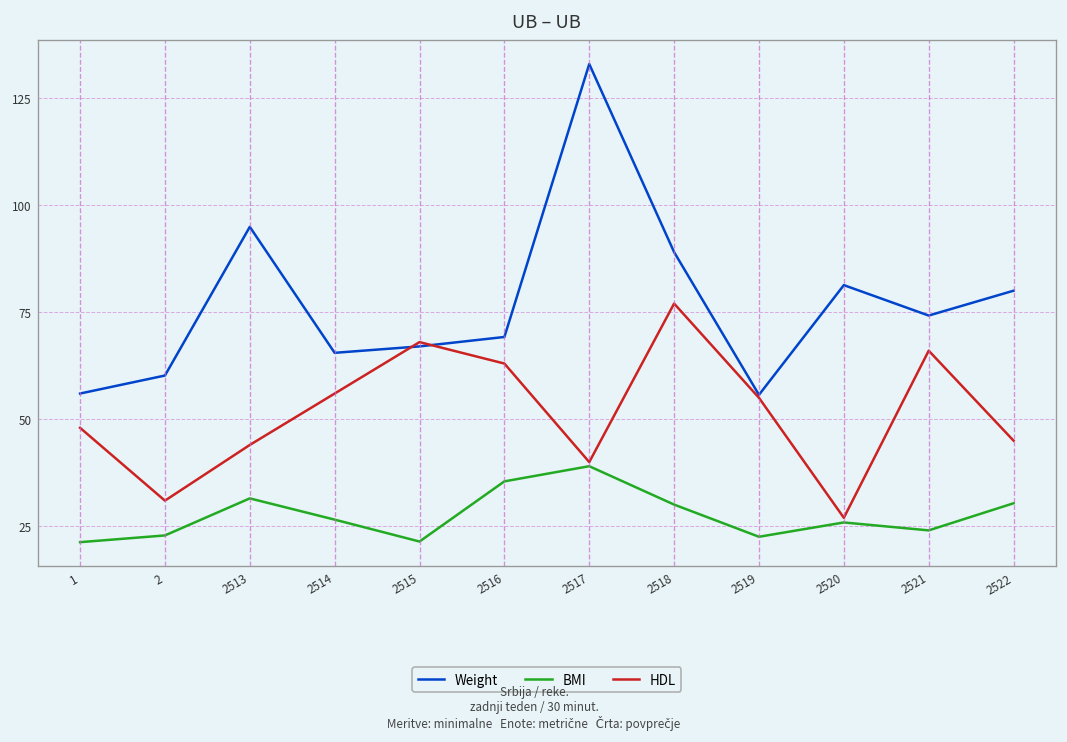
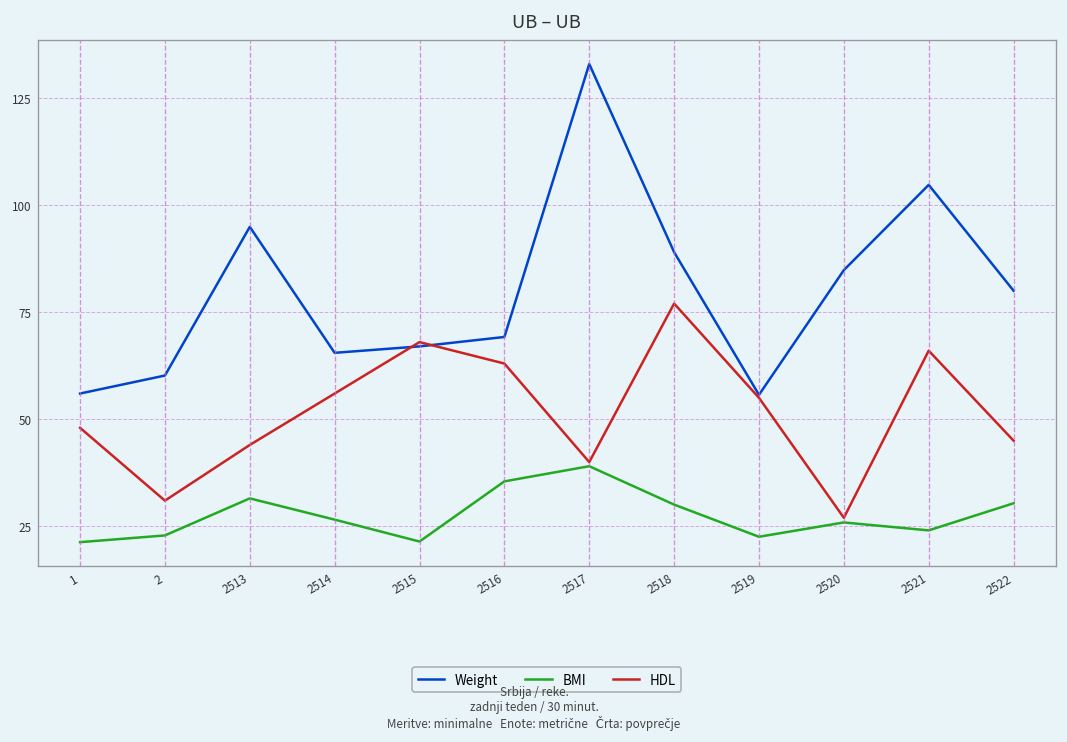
Weight, 2520: 81 -> 85
Weight, 2521: 74 -> 105
